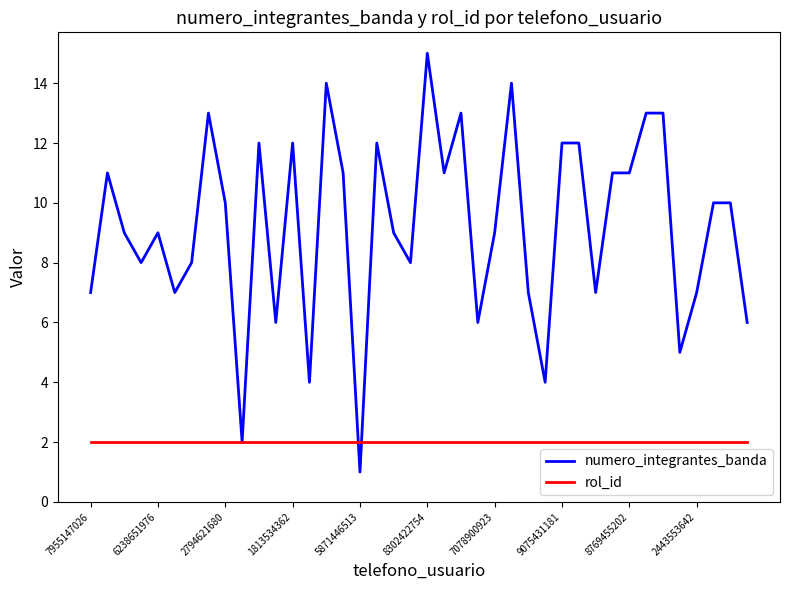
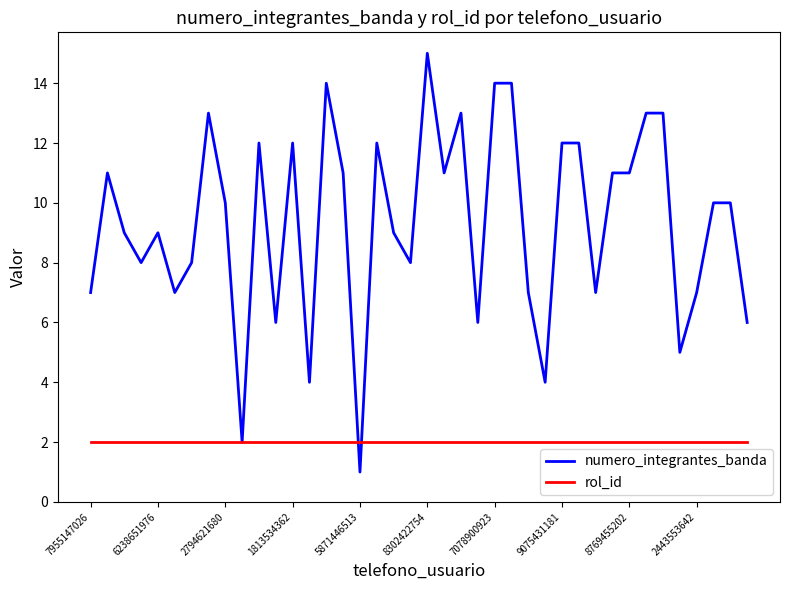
numero_integrantes_banda, 7078900923: 9 -> 14
